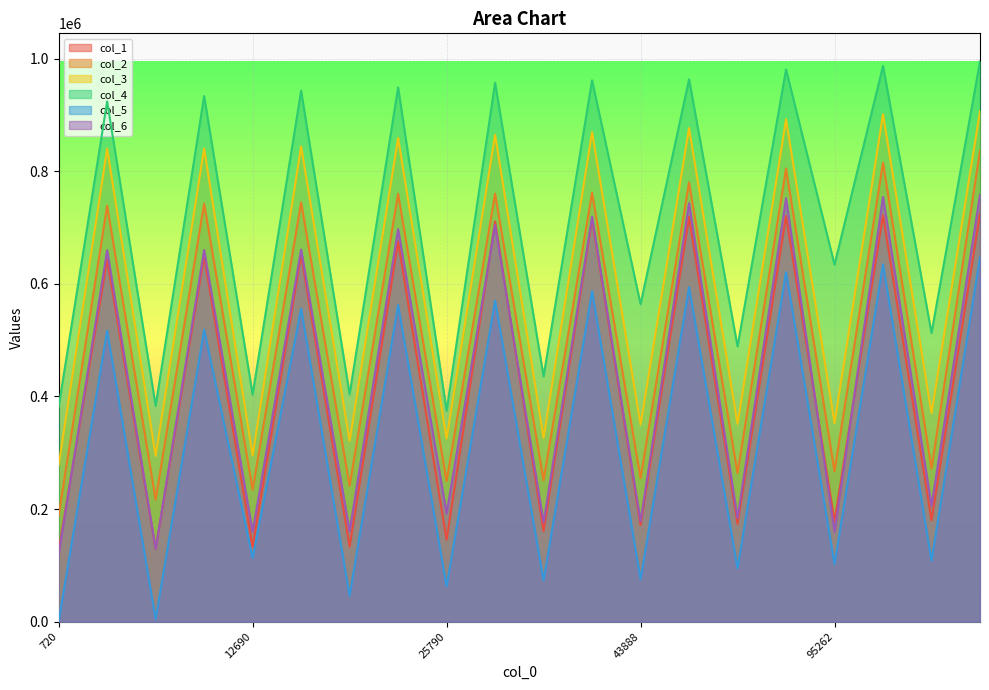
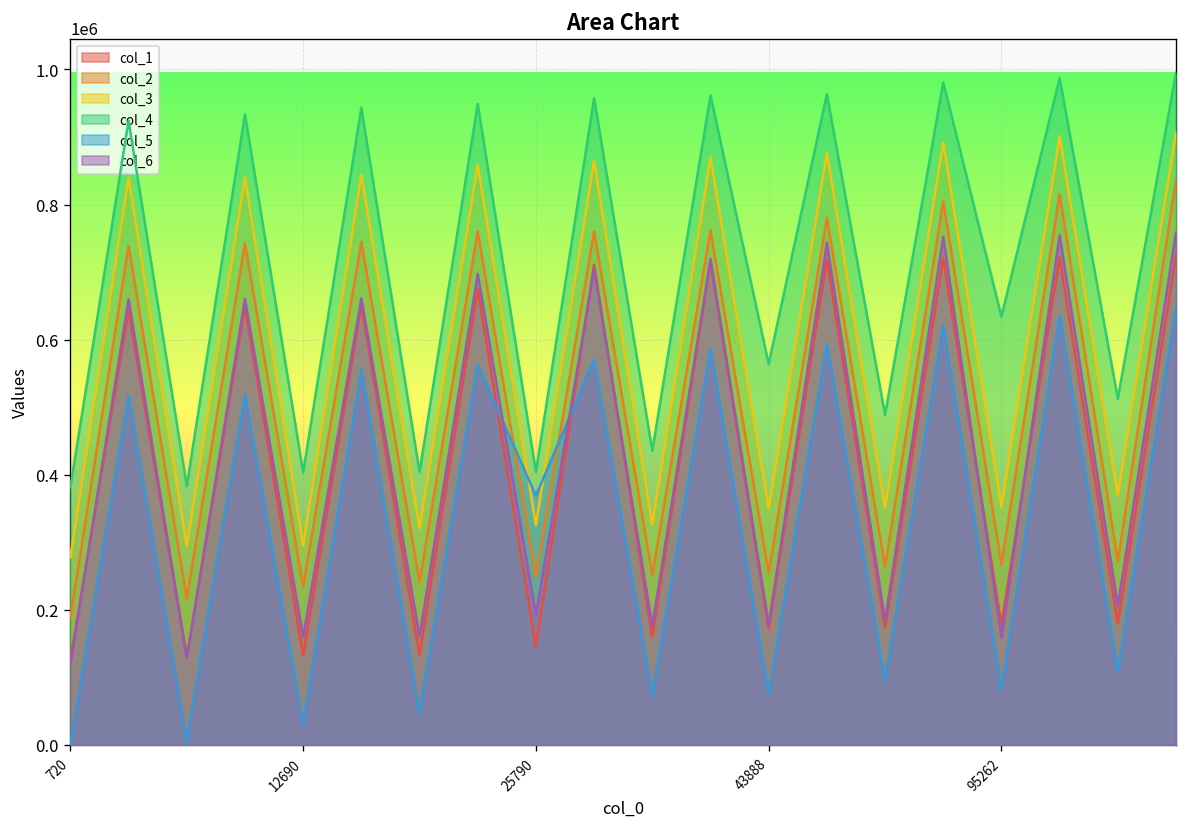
col_5, 12690: 110000 -> 30000
col_4, 25790: 370000 -> 400000
col_5, 25790: 60000 -> 370000
col_5, 95262: 100000 -> 80000
